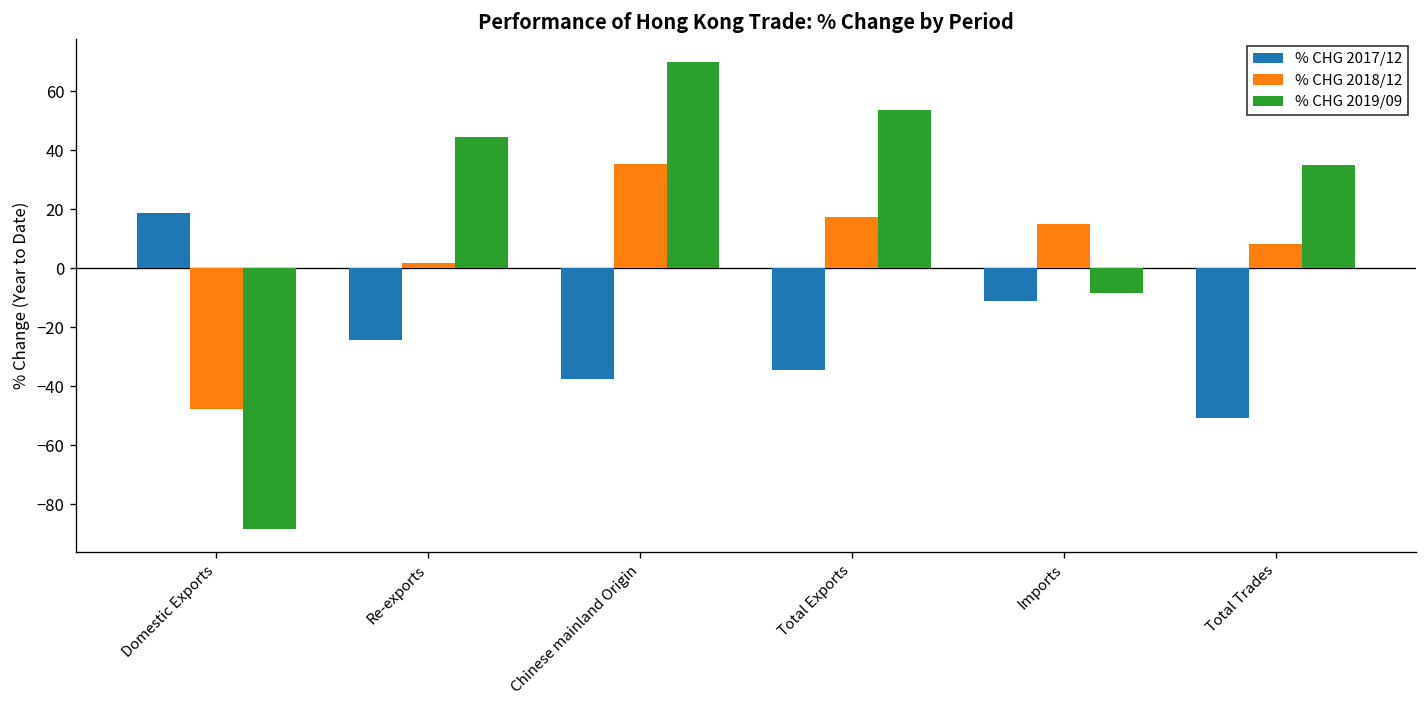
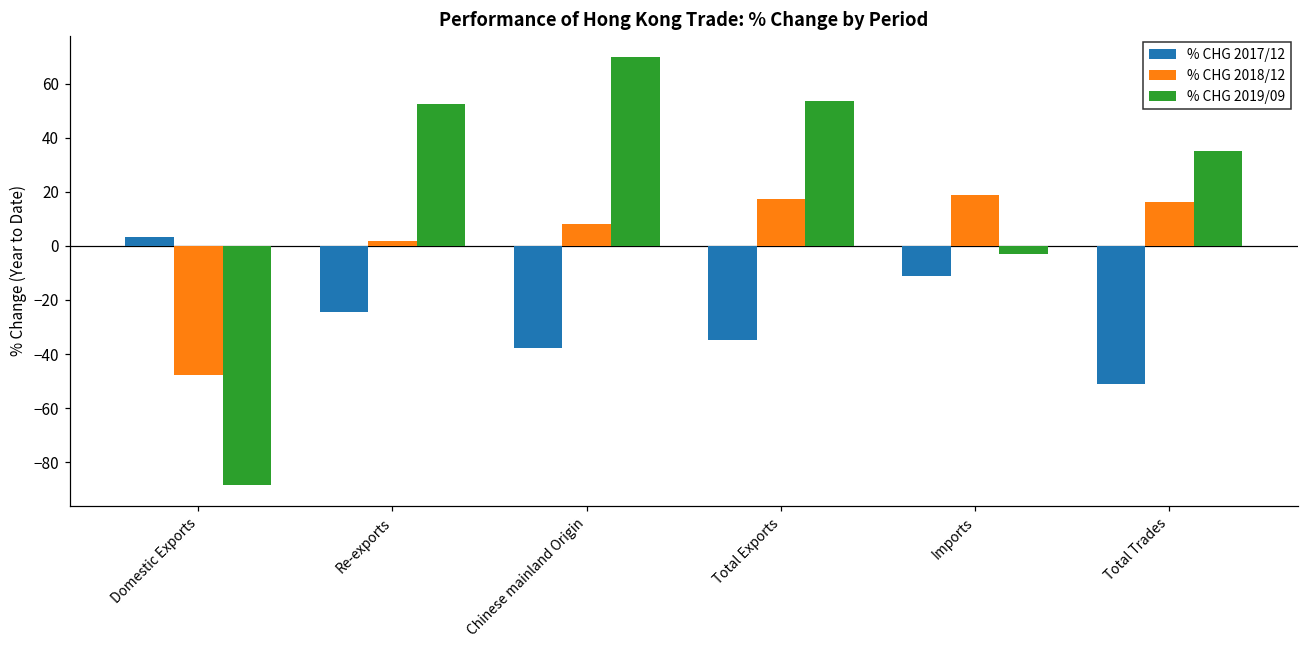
% CHG 2017/12, Domestic Exports: 19 -> 3
% CHG 2019/09, Re-exports: 44 -> 52
% CHG 2018/12, Chinese mainland Origin: 35 -> 8
% CHG 2018/12, Imports: 15 -> 19
% CHG 2019/09, Imports: -9 -> -3
% CHG 2018/12, Total Trades: 8 -> 16
